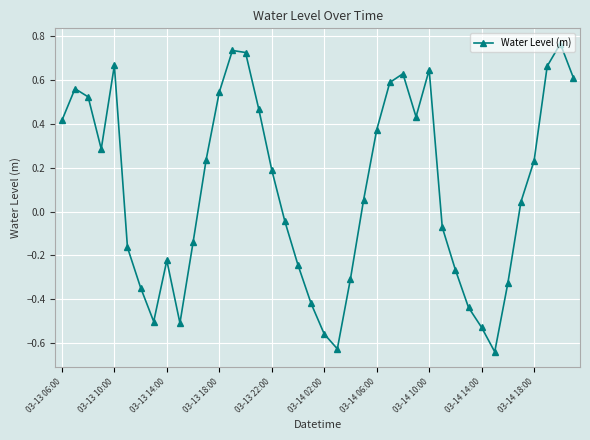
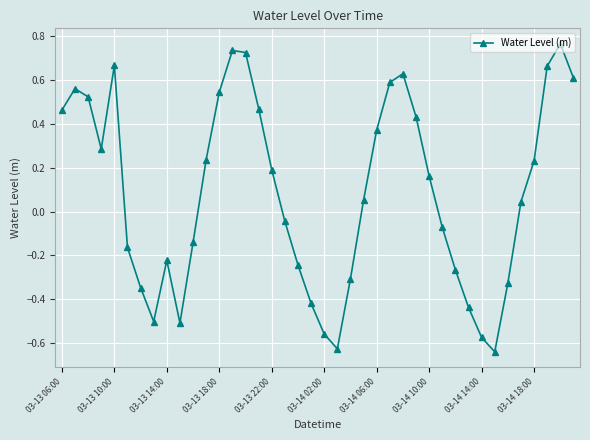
03-13 06:00: 0.42 -> 0.46
03-14 10:00: 0.65 -> 0.16
03-14 14:00: -0.53 -> -0.57
